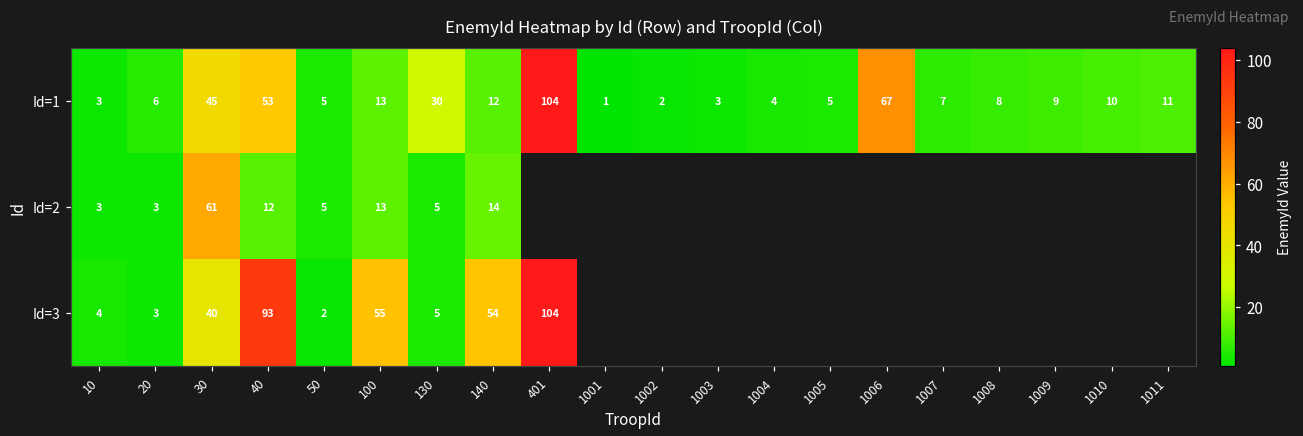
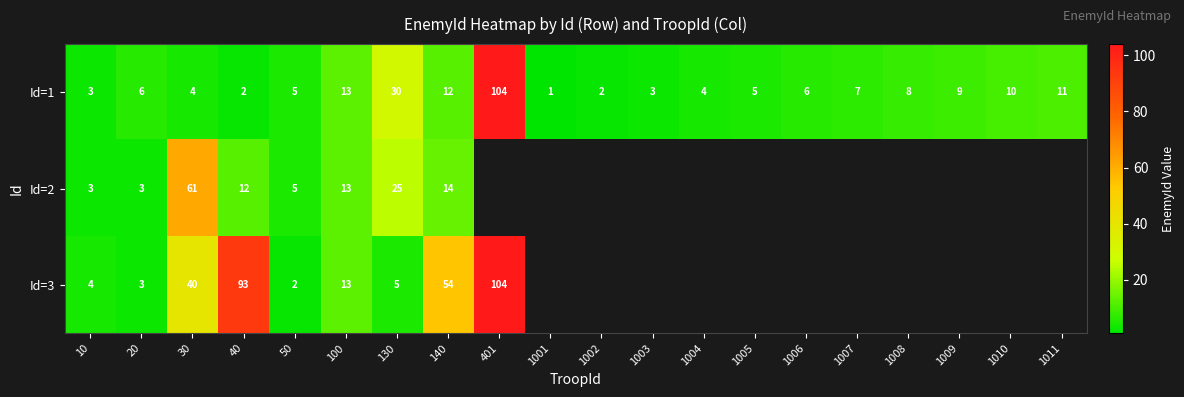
Id=1, 30: 45 -> 4
Id=1, 40: 53 -> 2
Id=1, 1006: 67 -> 6
Id=2, 130: 5 -> 25
Id=3, 100: 55 -> 13
